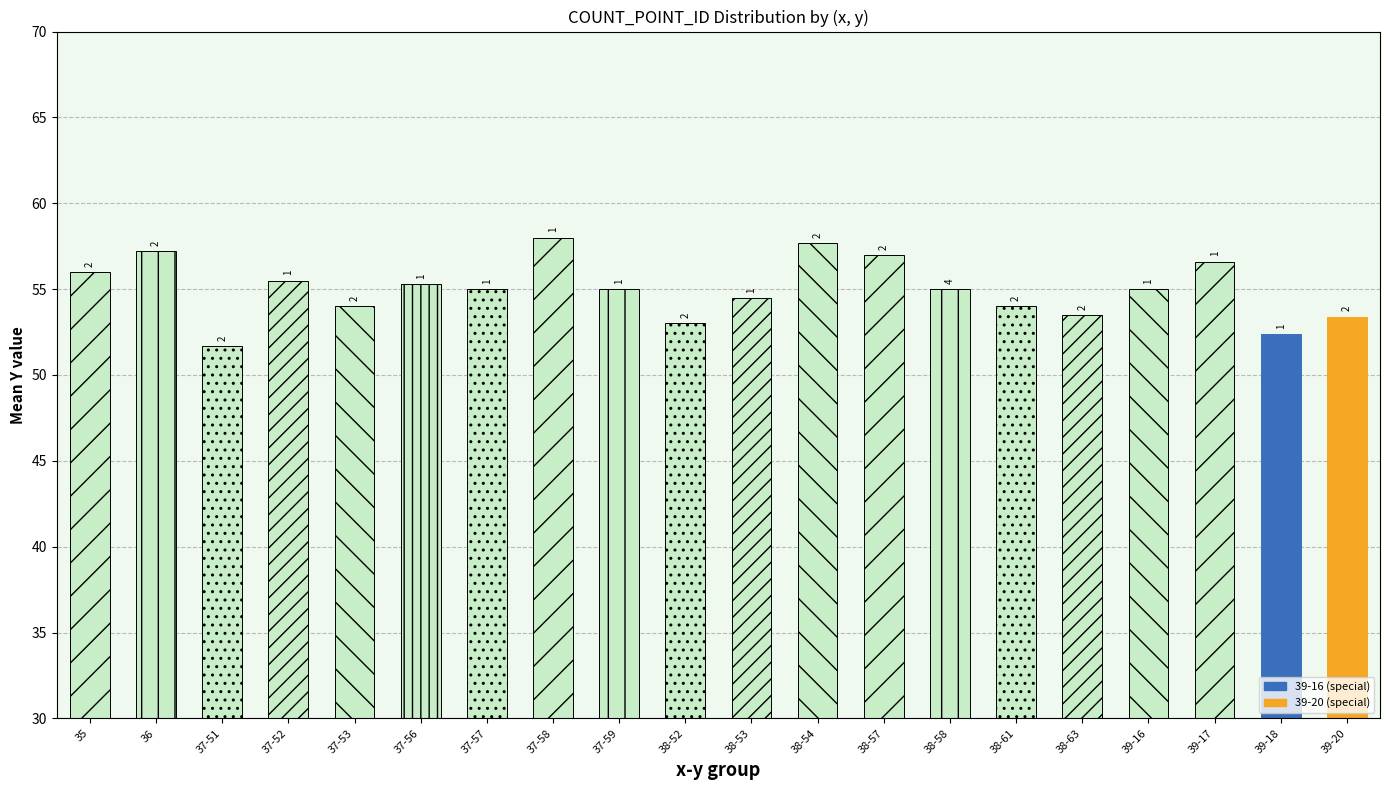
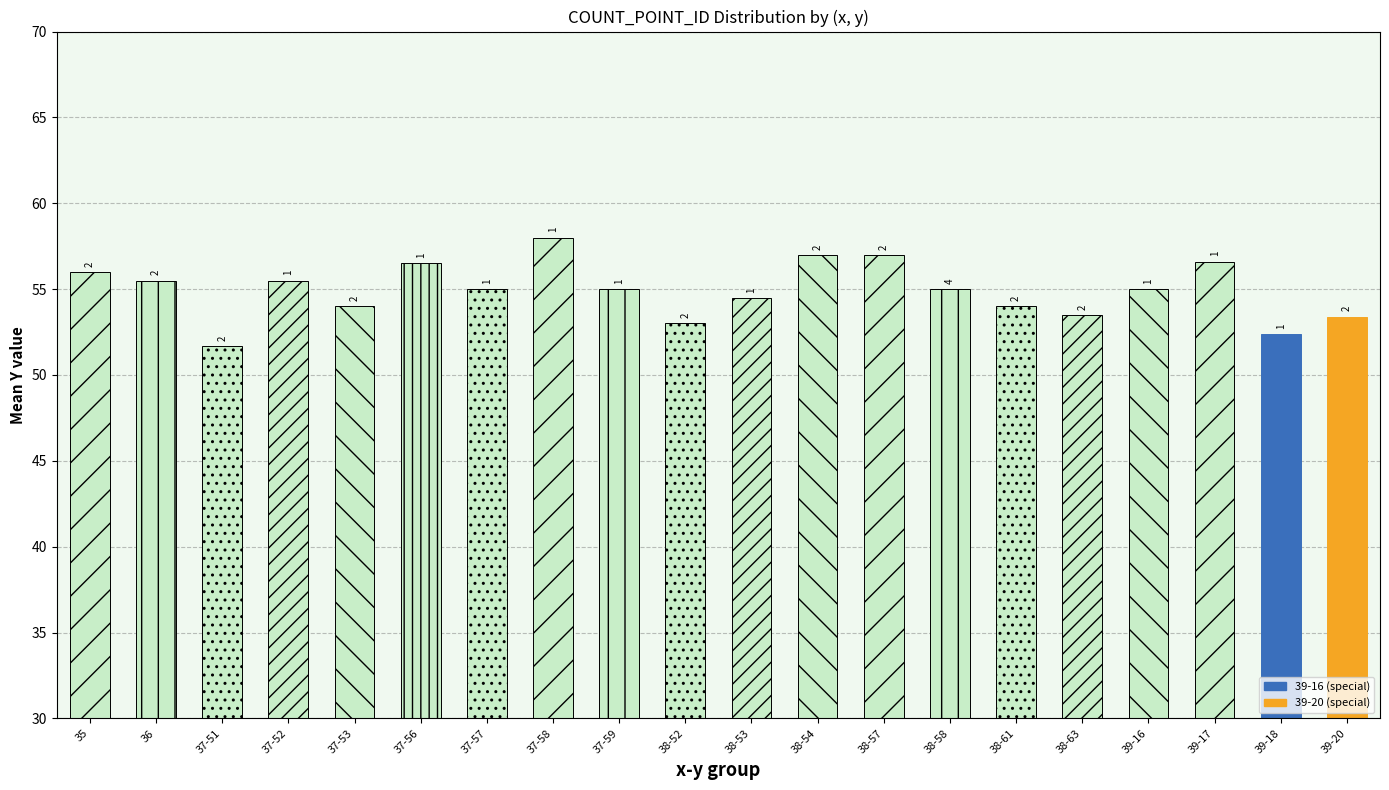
36: 57.2 -> 55.5
37-56: 55.3 -> 56.5
38-54: 57.7 -> 57.0
